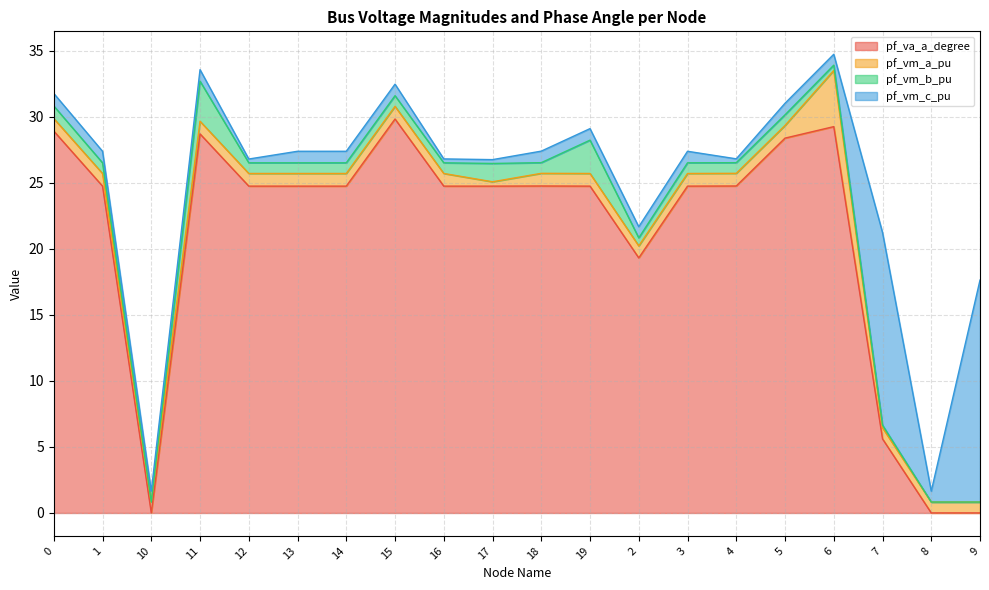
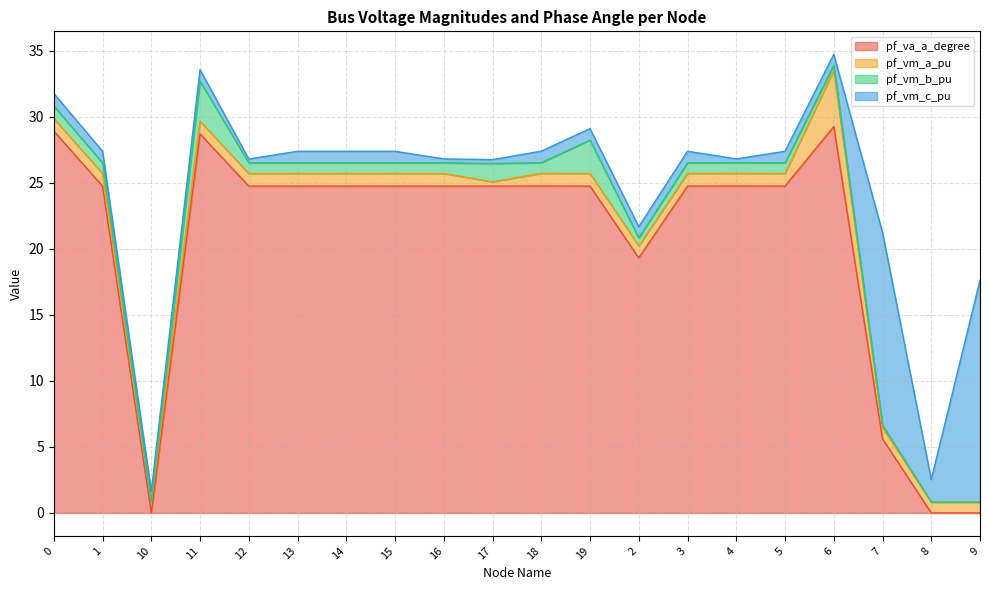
pf_va_a_degree, 15: 29.8 -> 24.7
pf_va_a_degree, 5: 28.4 -> 24.7
pf_vm_c_pu, 8: 0.8 -> 1.7
